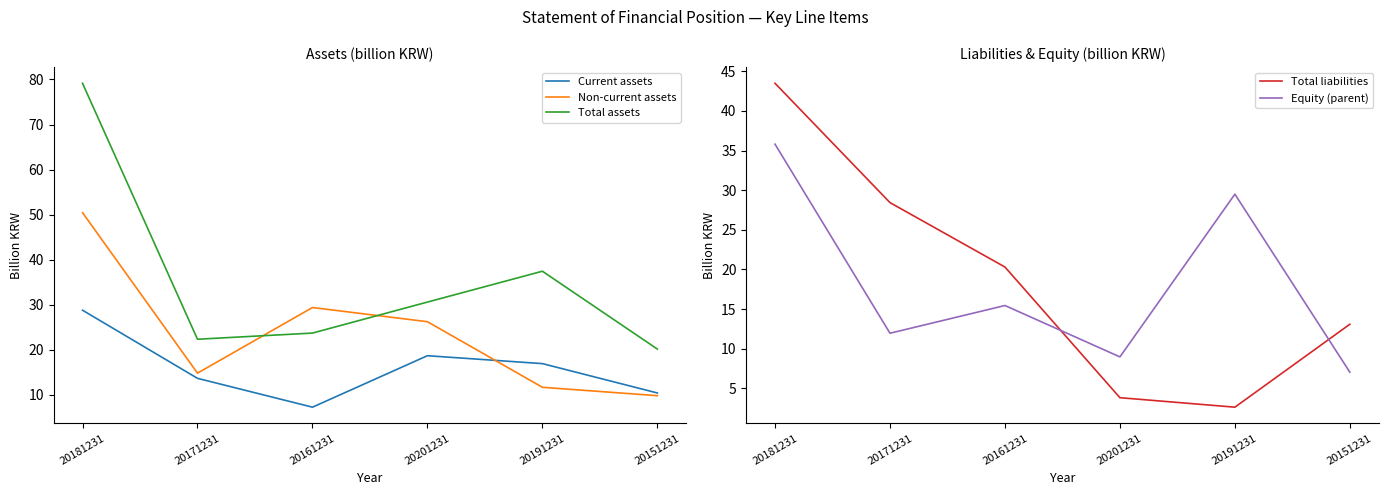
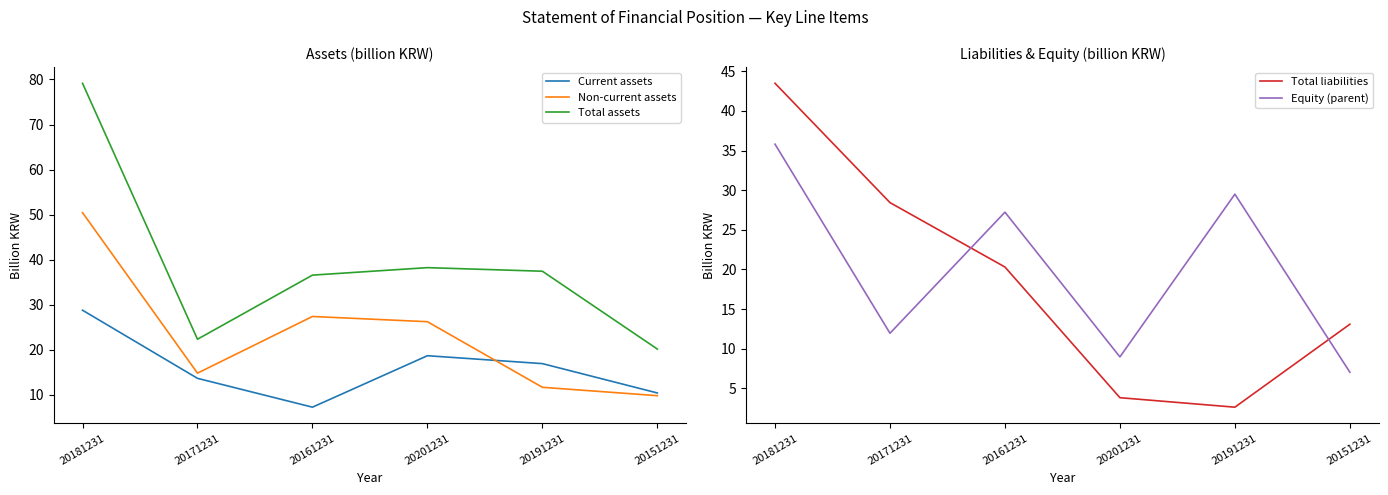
Assets (billion KRW), Non-current assets, 20161231: 29 -> 27
Assets (billion KRW), Total assets, 20161231: 24 -> 37
Assets (billion KRW), Total assets, 20201231: 31 -> 38
Liabilities & Equity (billion KRW), Equity (parent), 20161231: 15 -> 27
